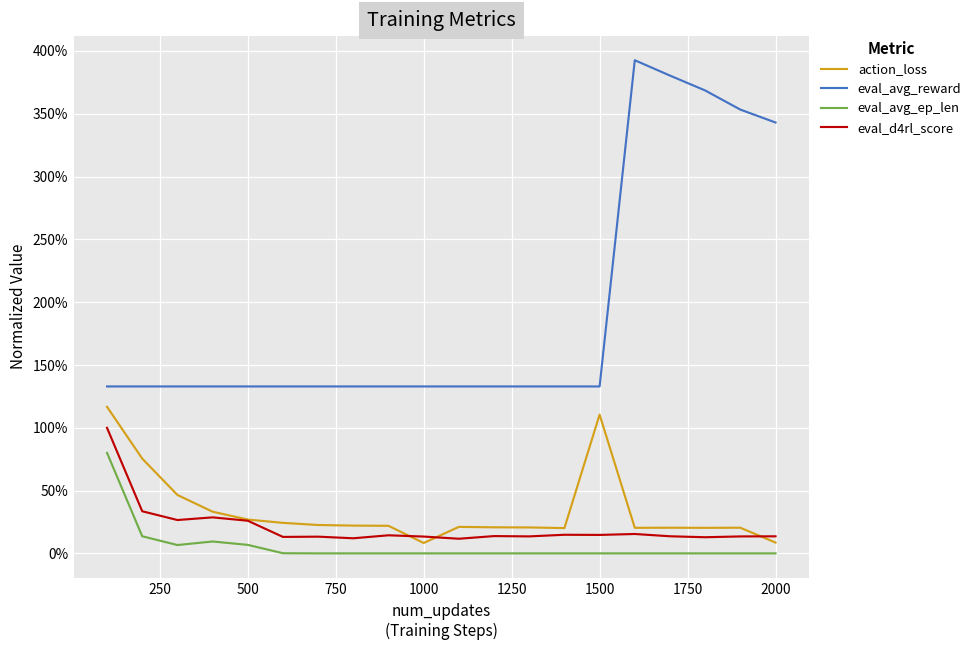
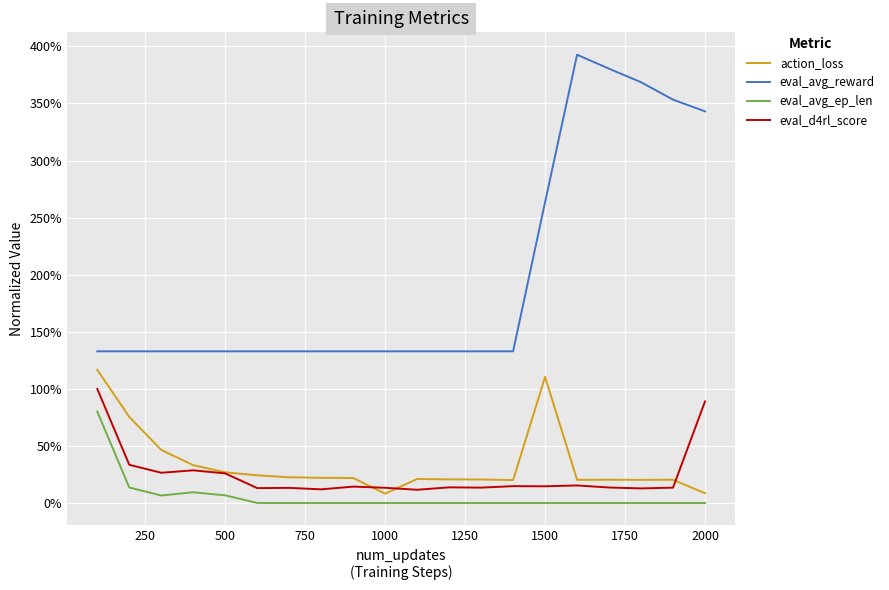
eval_avg_reward, 1500: 133% -> 264%
eval_d4rl_score, 2000: 14% -> 89%
